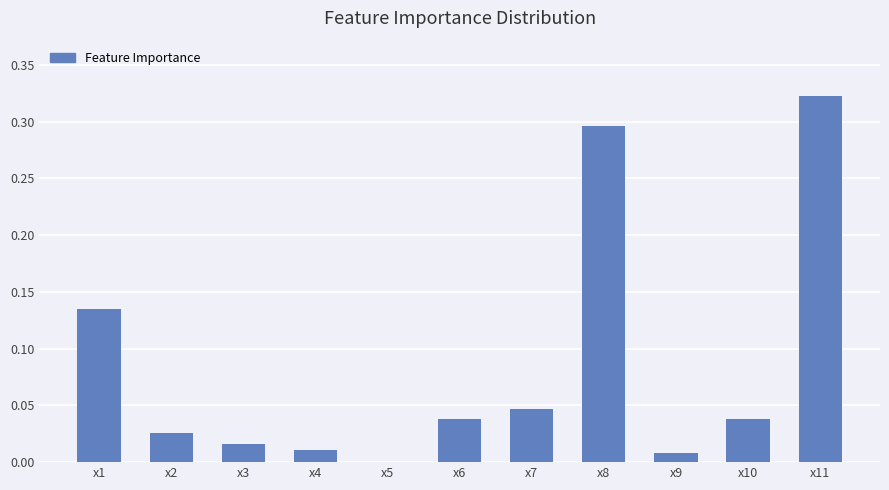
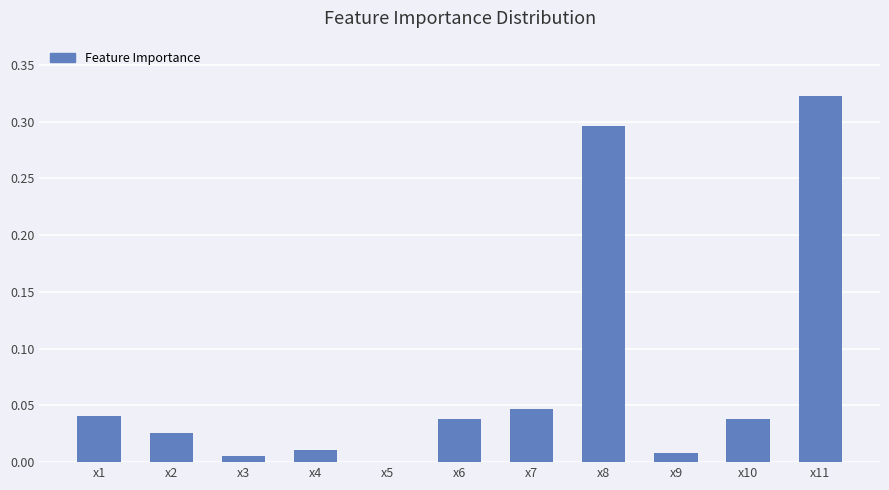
x1: 0.135 -> 0.041
x3: 0.016 -> 0.005
